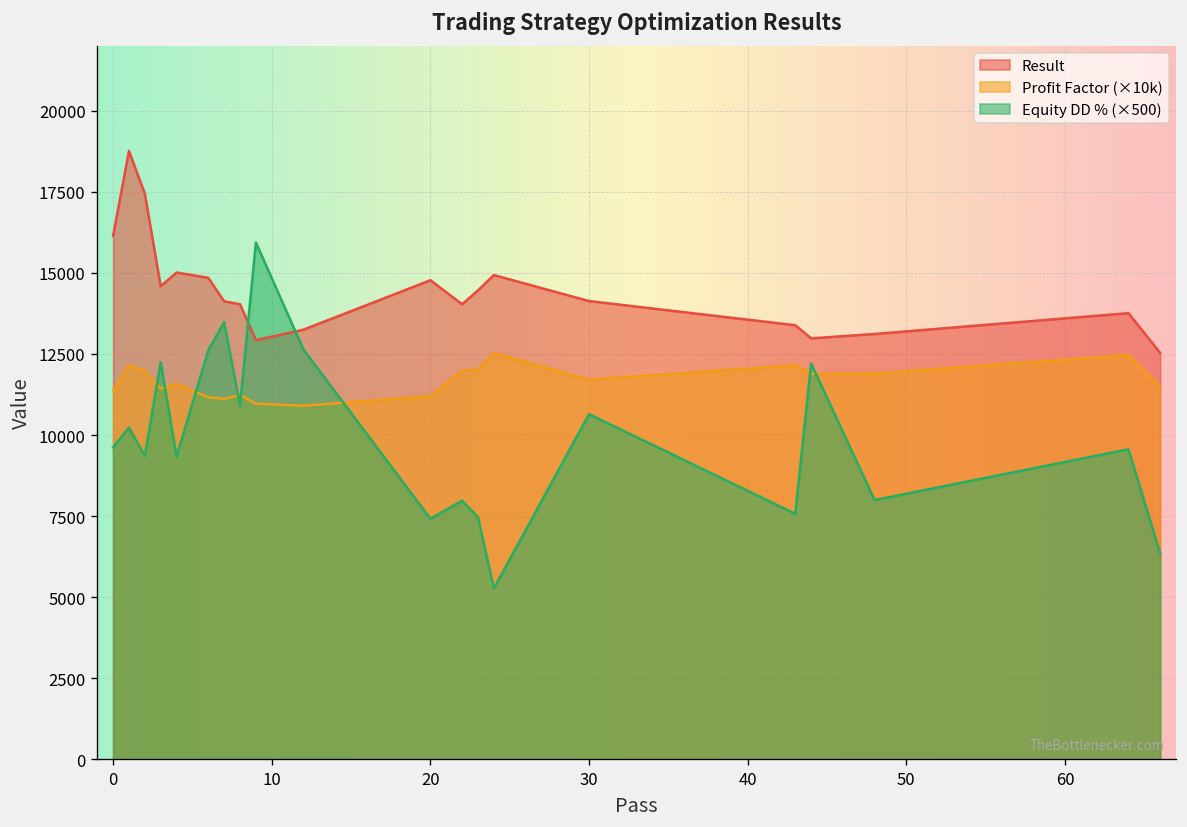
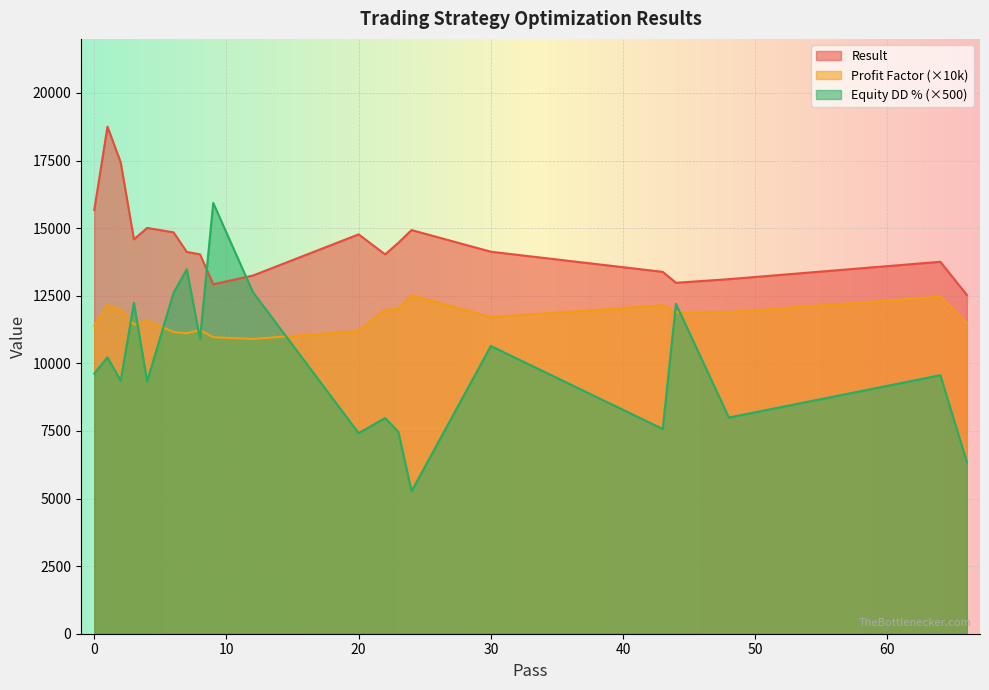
Result, 0: 16100 -> 15700
